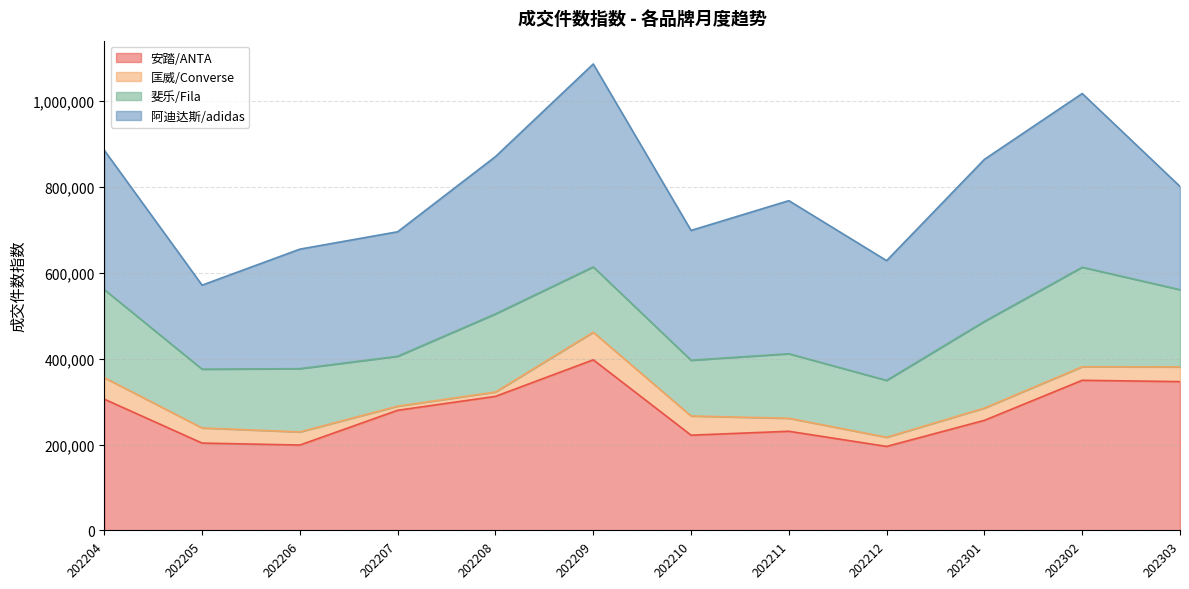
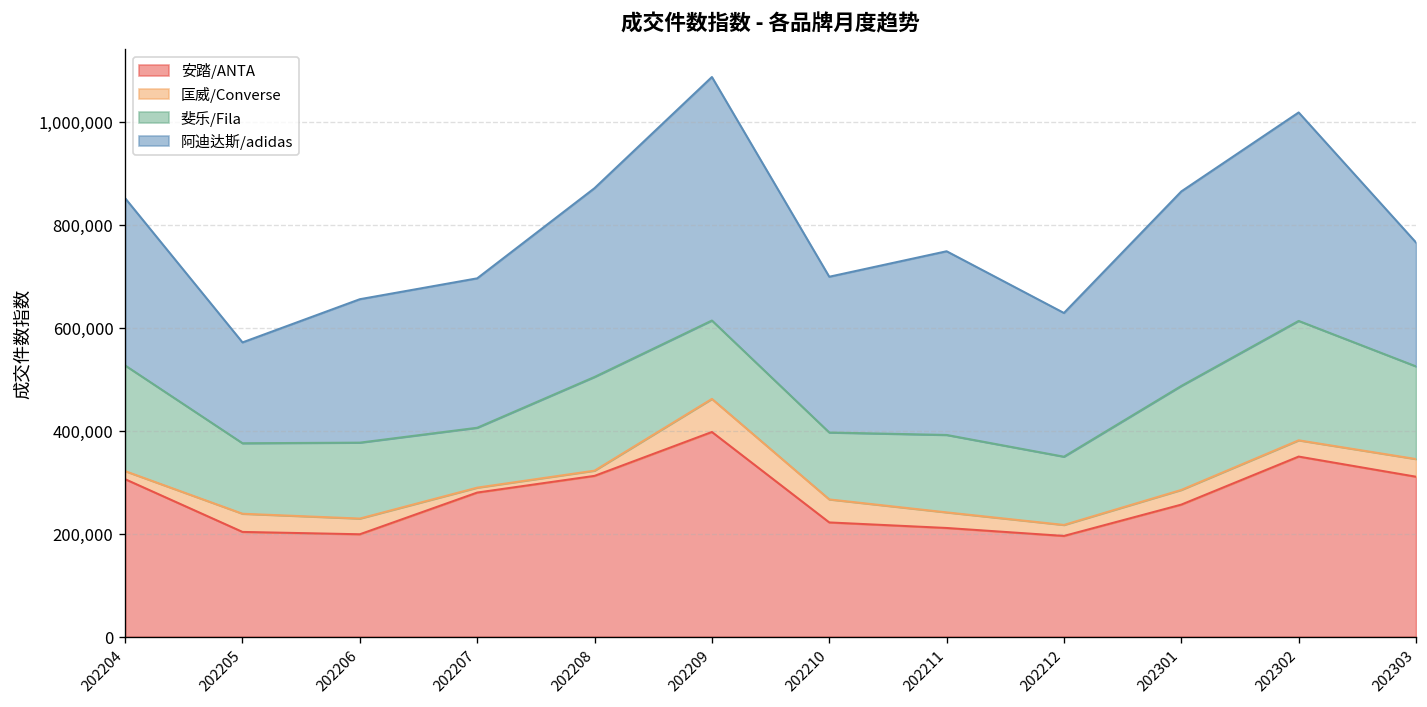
匡威/Converse, 202204: 50,000 -> 20,000
安踏/ANTA, 202211: 230,000 -> 210,000
安踏/ANTA, 202303: 350,000 -> 310,000
